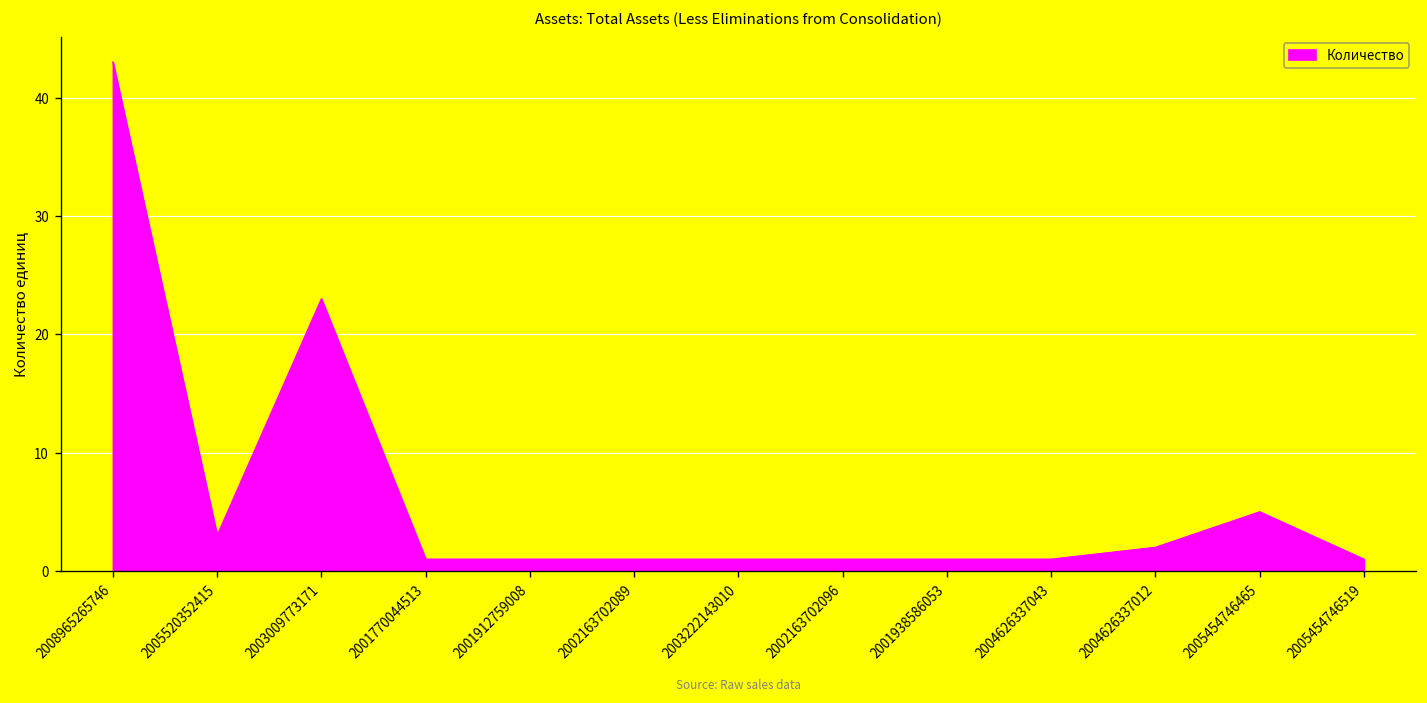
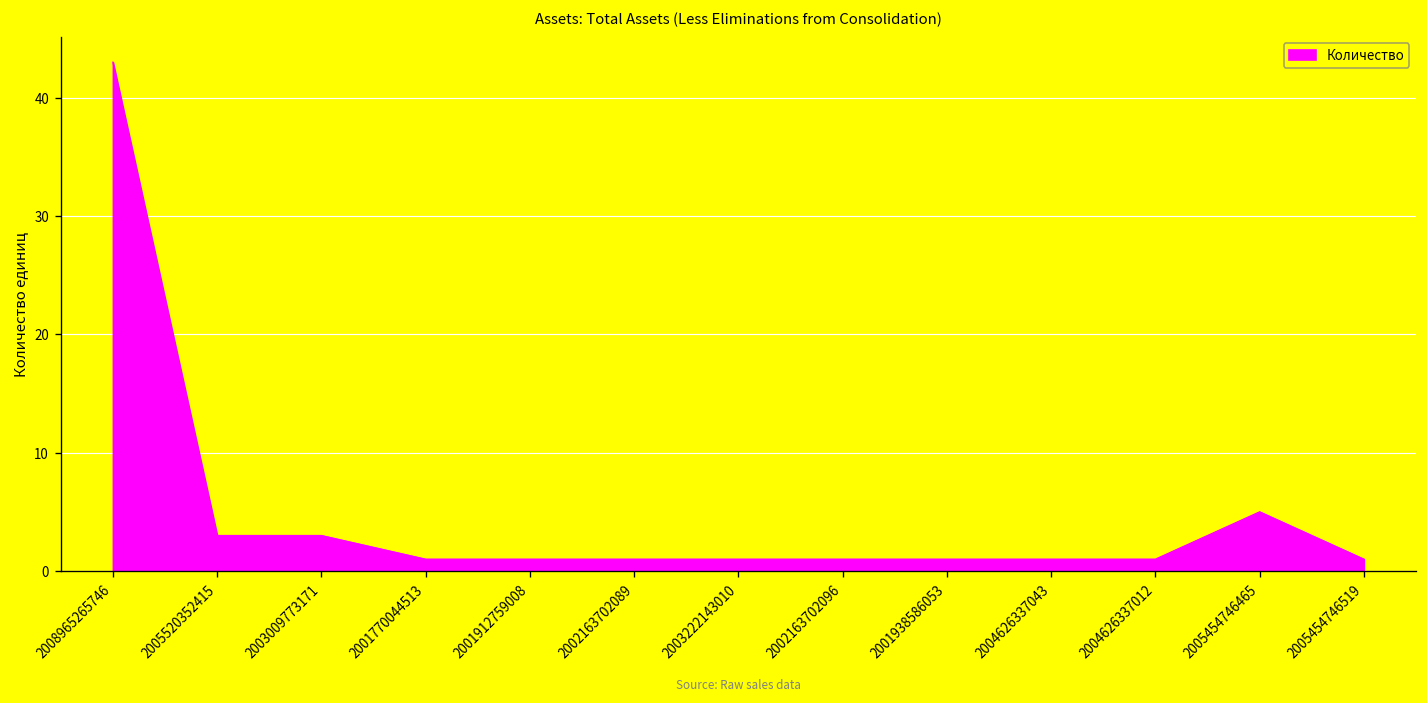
2003009773171: 23 -> 3
2004626337012: 2 -> 1
